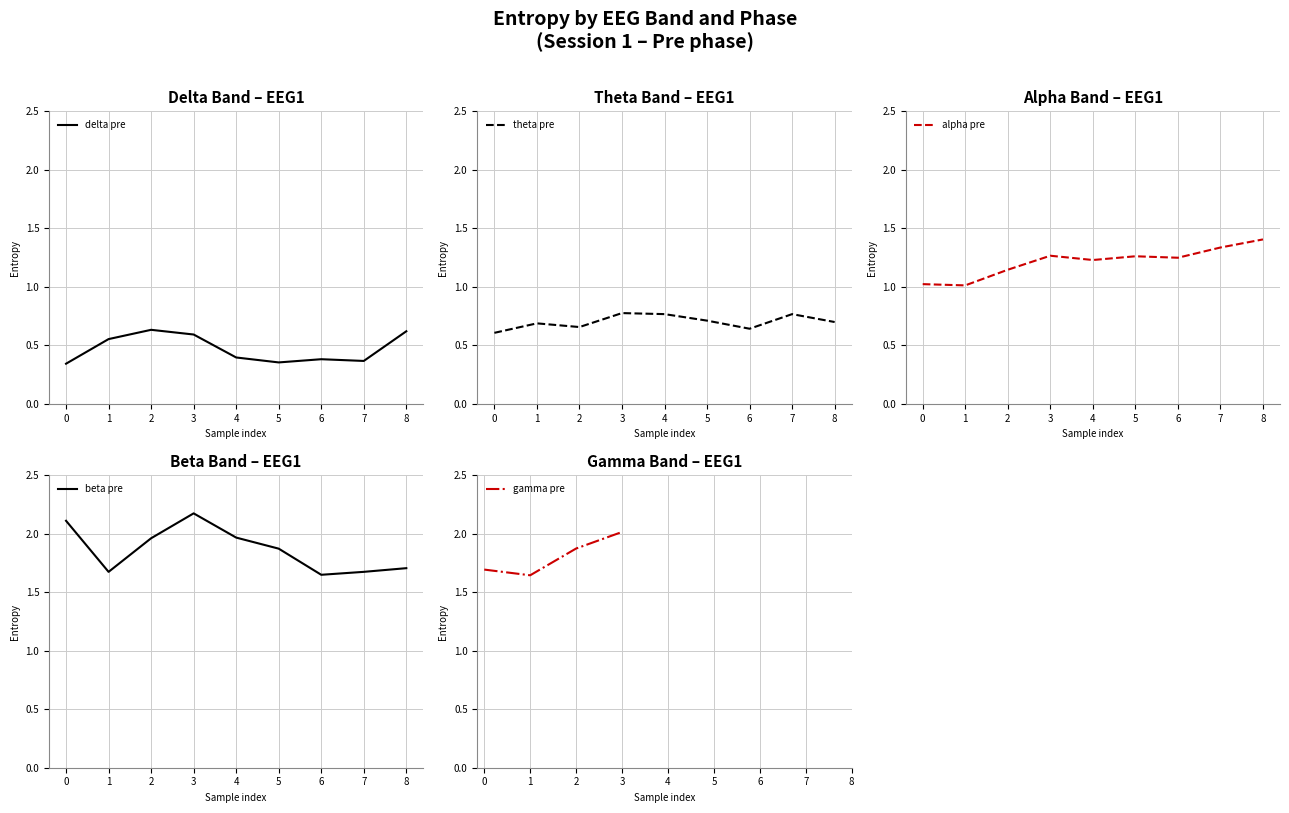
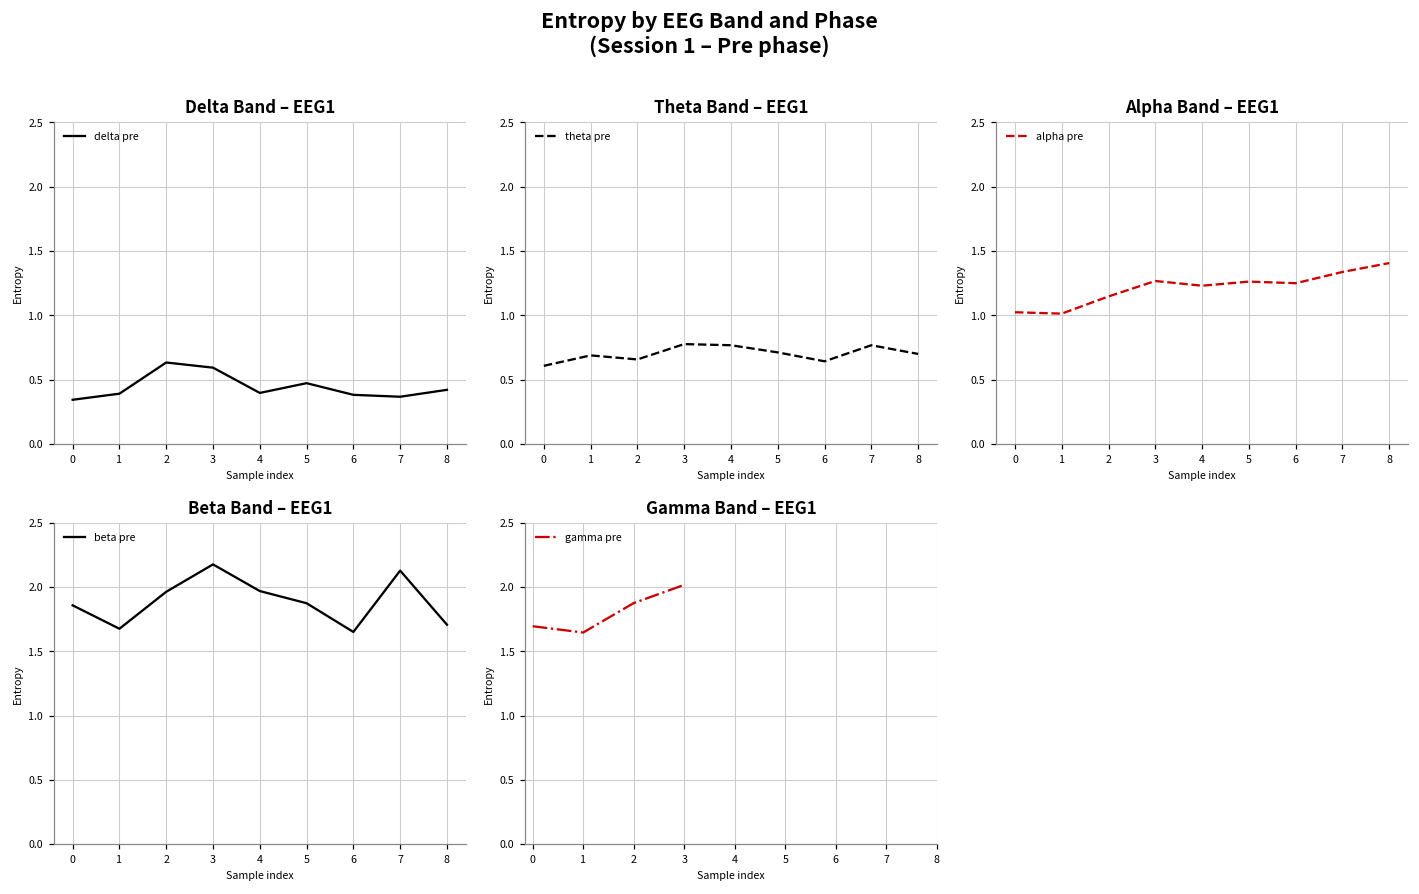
Delta Band – EEG1, 1: 0.55 -> 0.39
Delta Band – EEG1, 5: 0.35 -> 0.47
Delta Band – EEG1, 8: 0.62 -> 0.42
Beta Band – EEG1, 0: 2.11 -> 1.86
Beta Band – EEG1, 7: 1.68 -> 2.13
